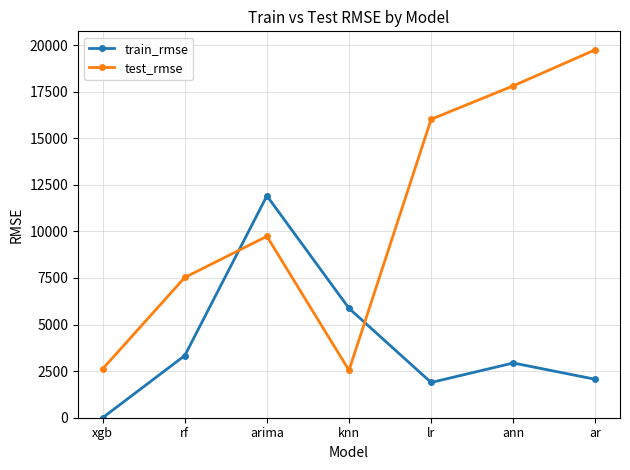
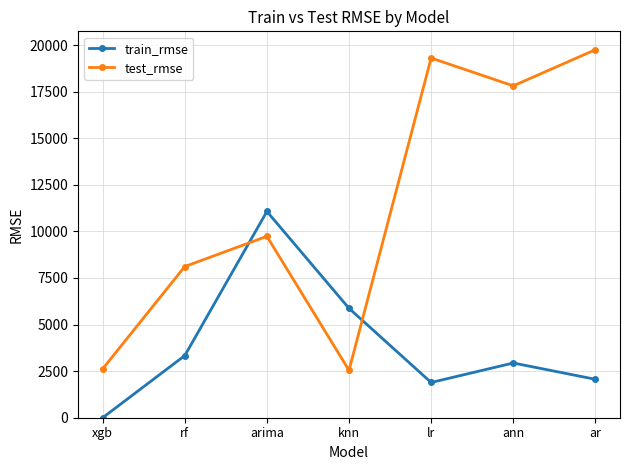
test_rmse, rf: 7500 -> 8100
train_rmse, arima: 11900 -> 11100
test_rmse, lr: 16000 -> 19300
